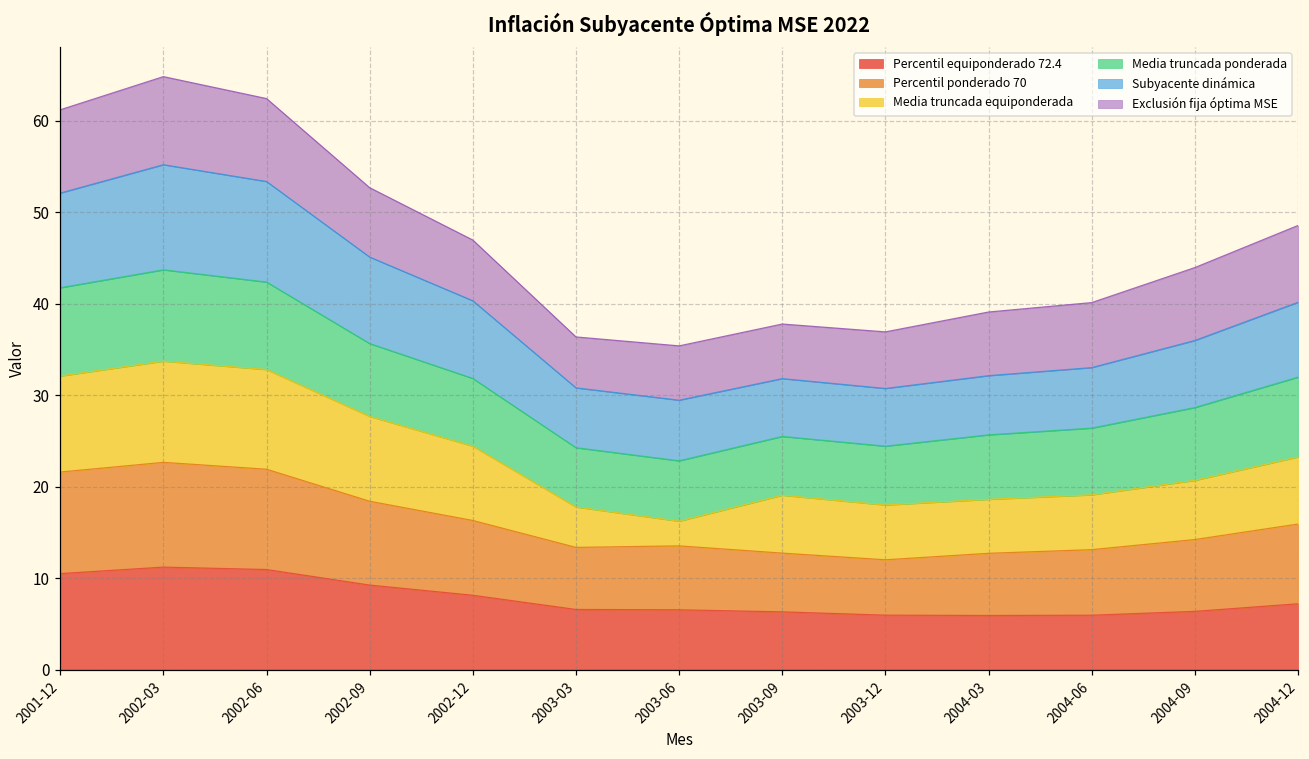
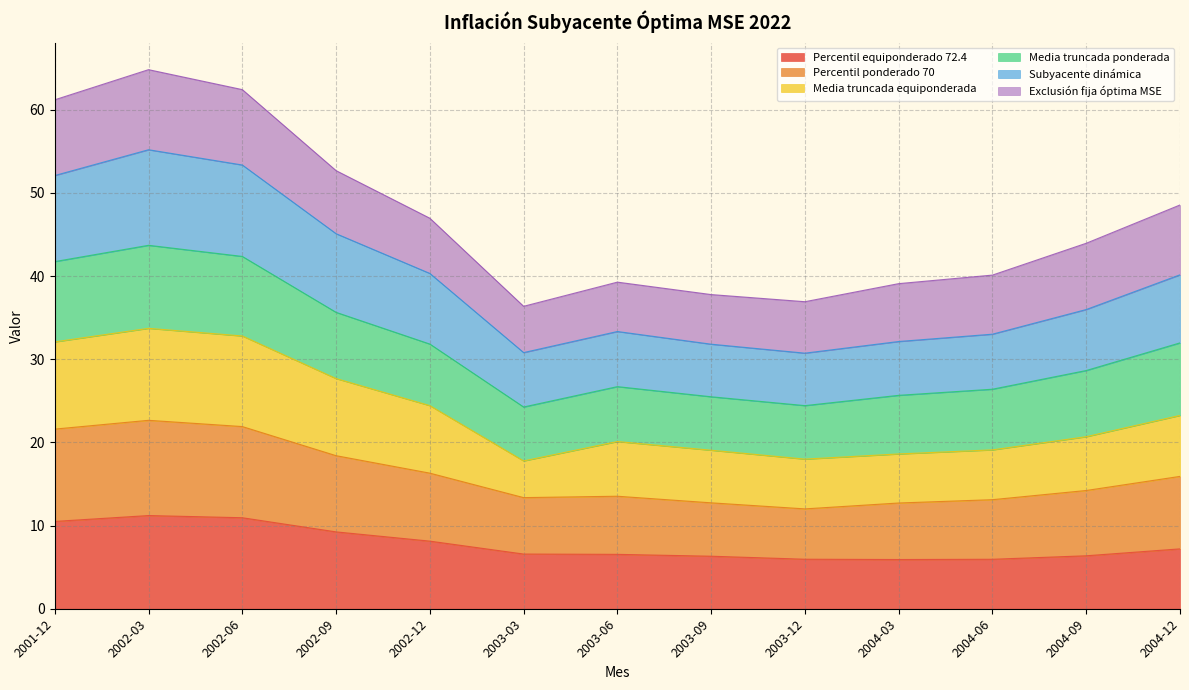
Media truncada equiponderada, 2003-06: 3 -> 7
